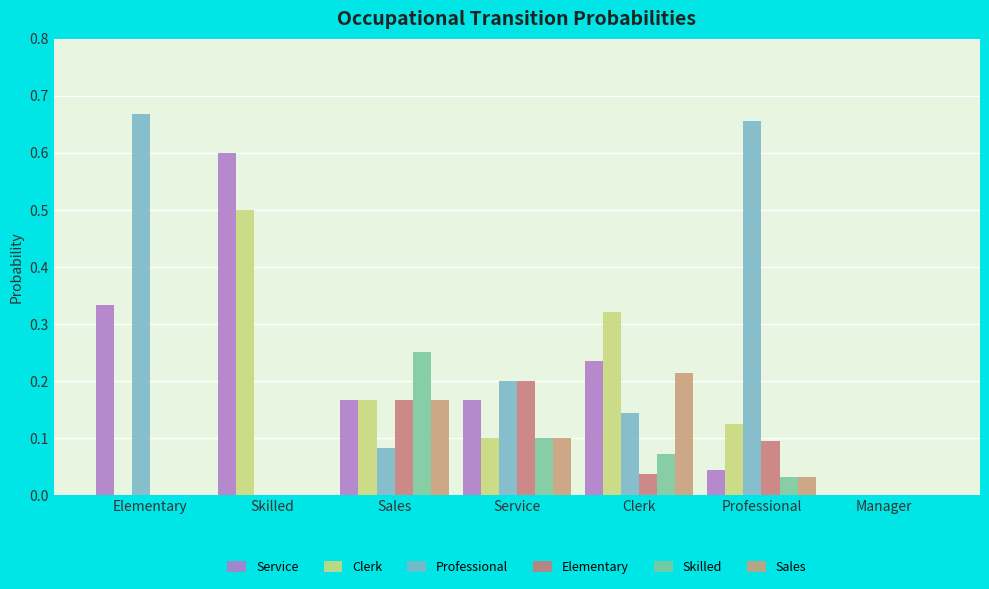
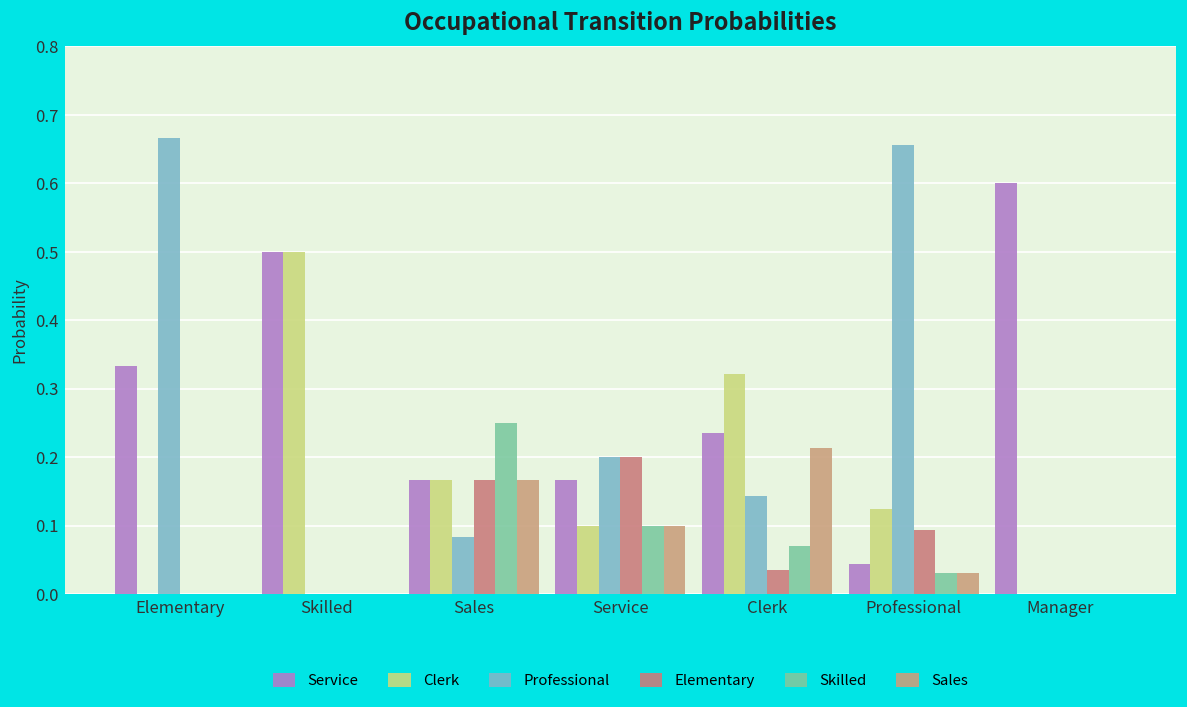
Service, Skilled: 0.6 -> 0.5
Service, Manager: 0.0 -> 0.6
